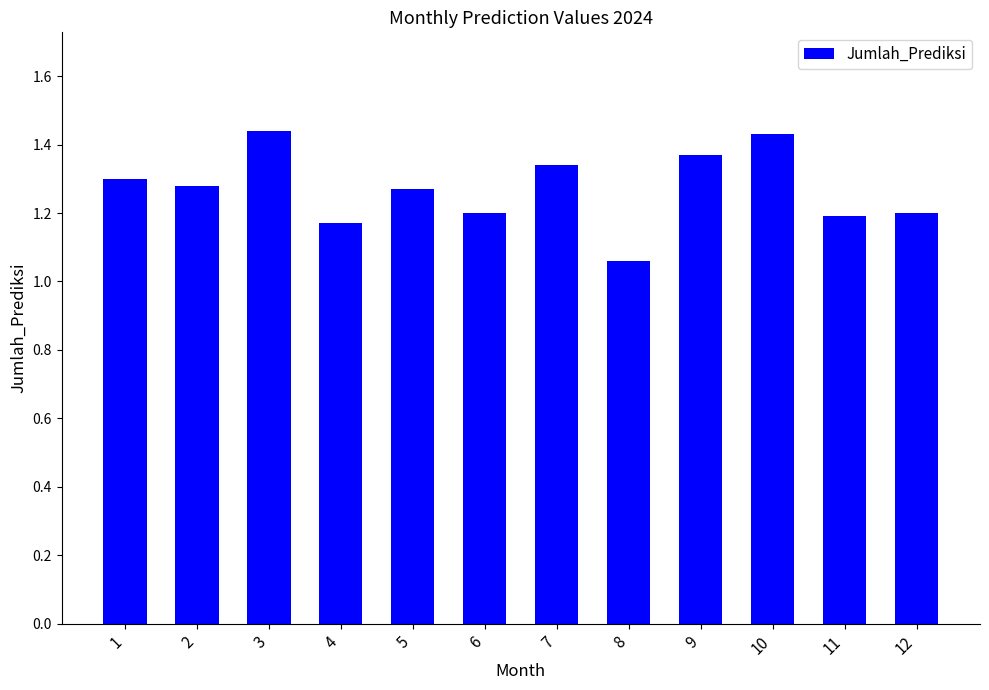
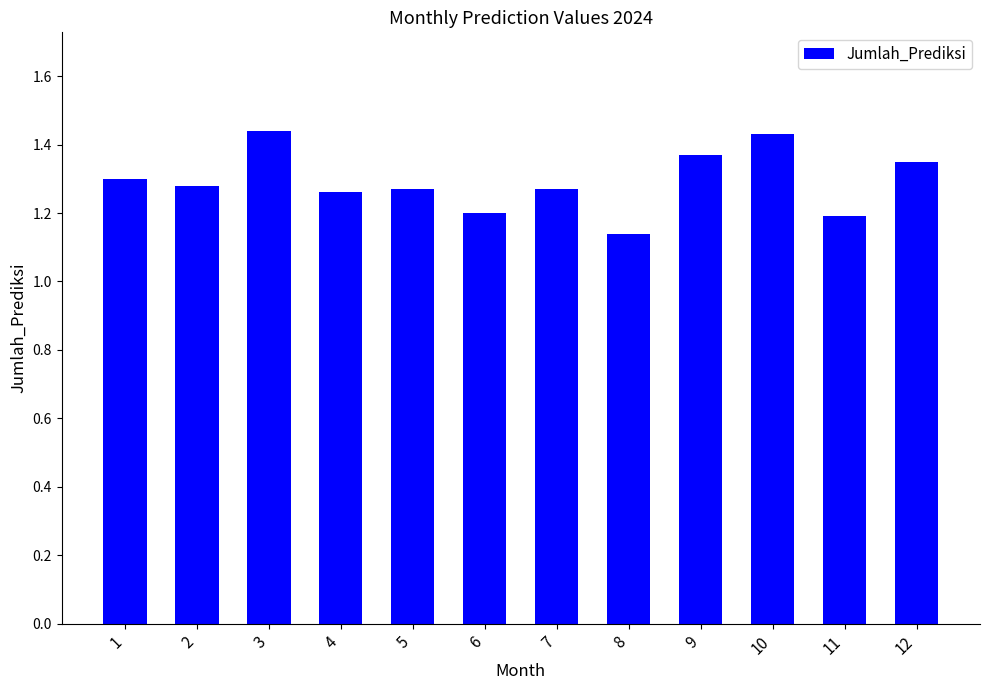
4: 1.17 -> 1.26
7: 1.34 -> 1.27
8: 1.06 -> 1.14
12: 1.20 -> 1.35
